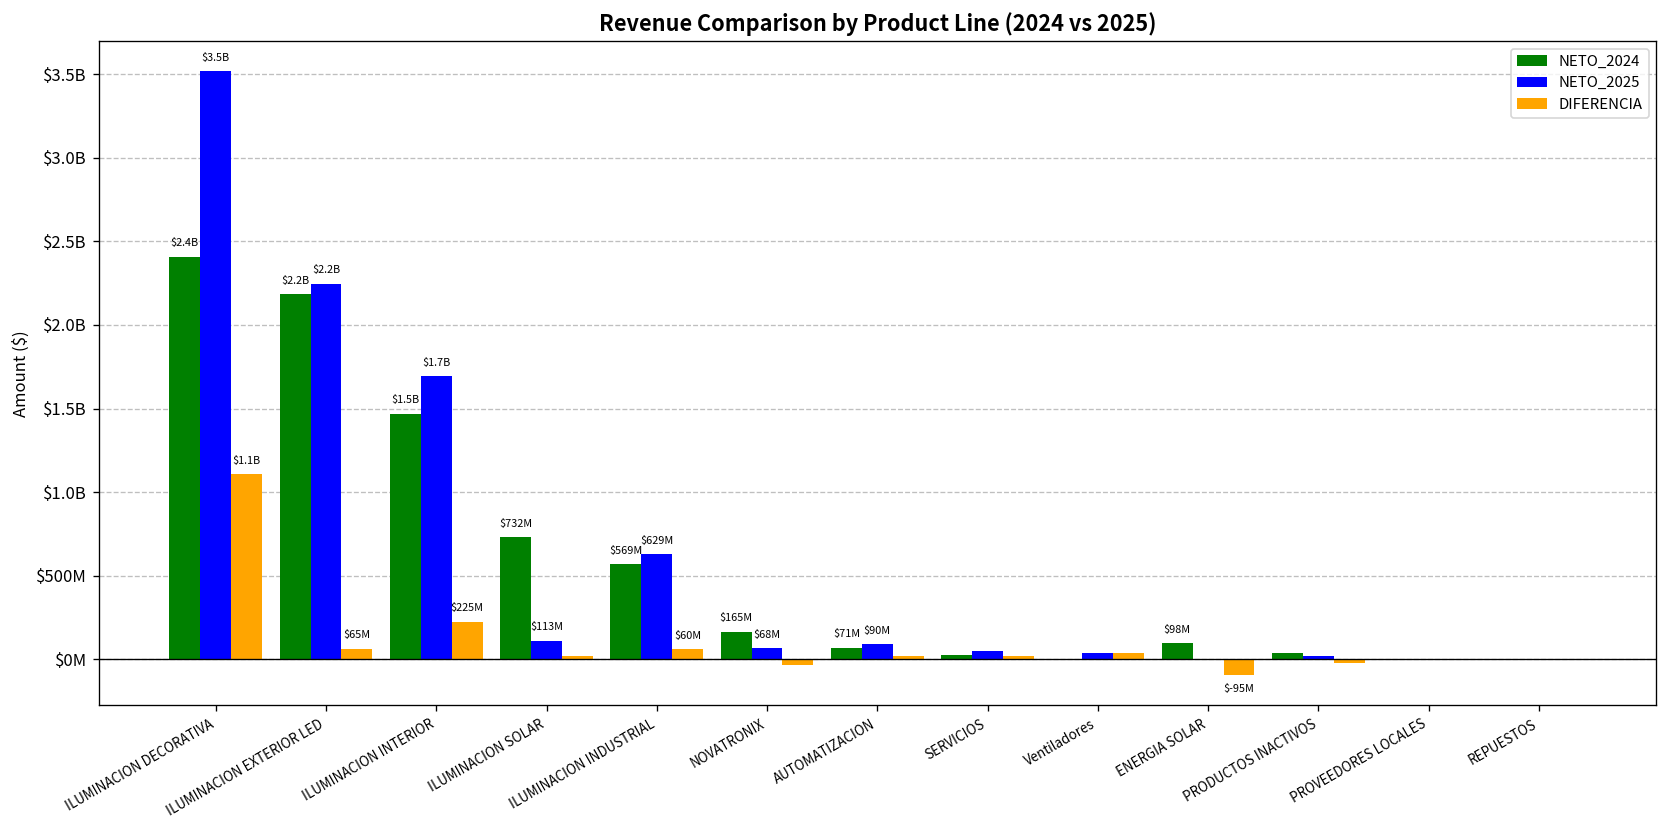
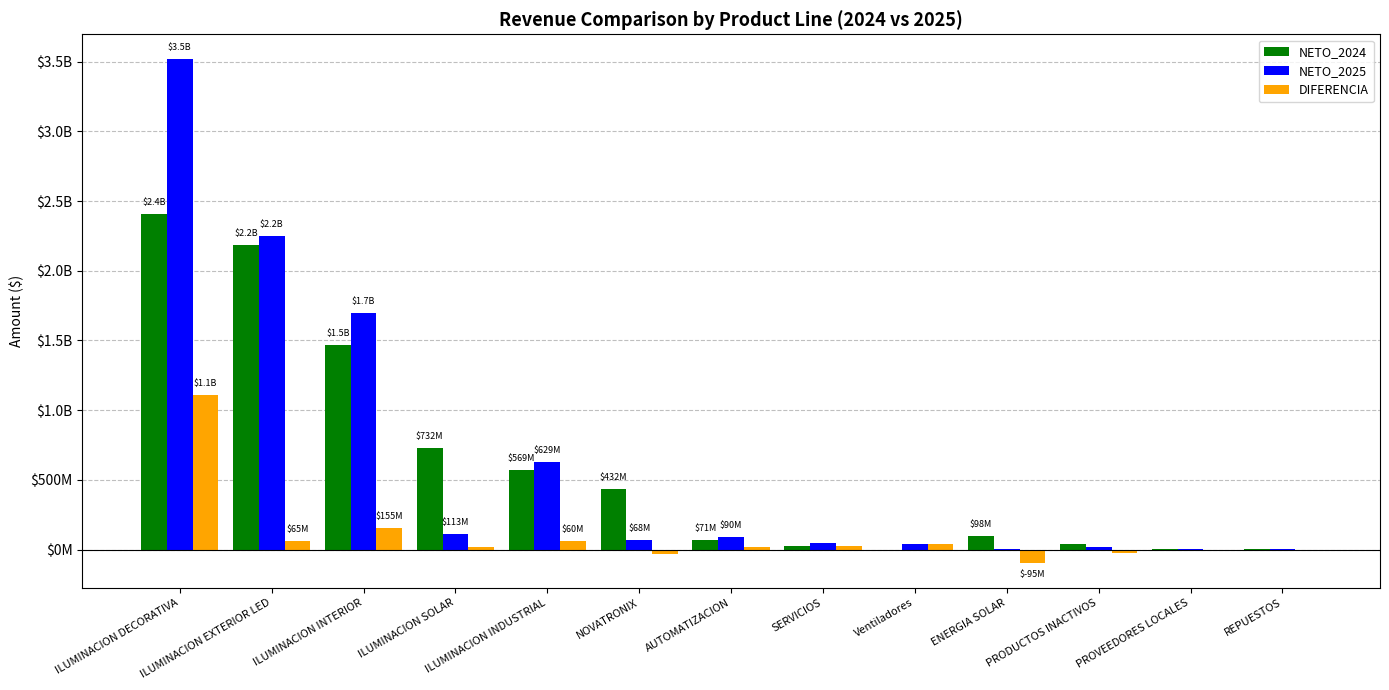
DIFERENCIA, ILUMINACION INTERIOR: $225M -> $155M
NETO_2024, NOVATRONIX: $165M -> $432M
